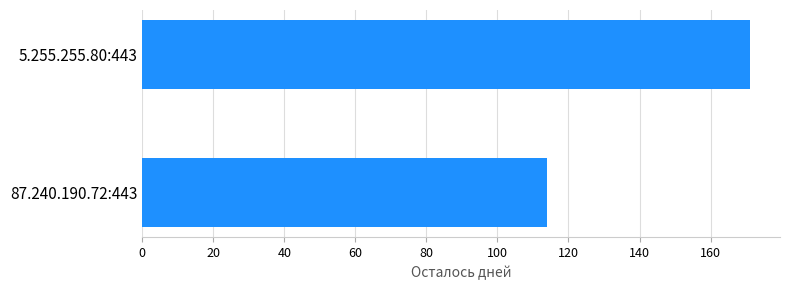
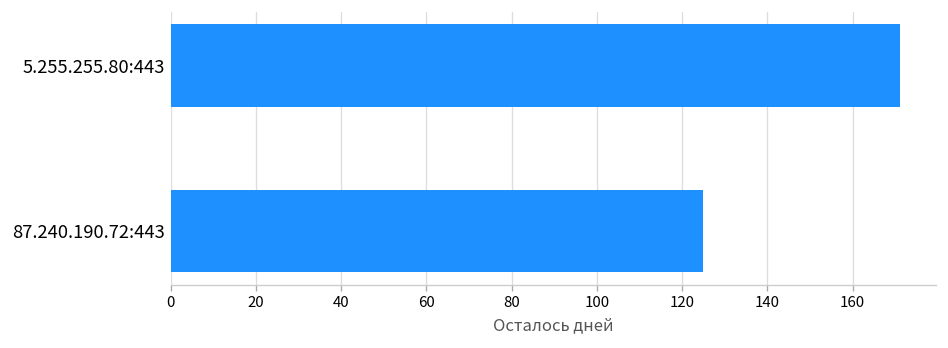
87.240.190.72:443: 114 -> 125
